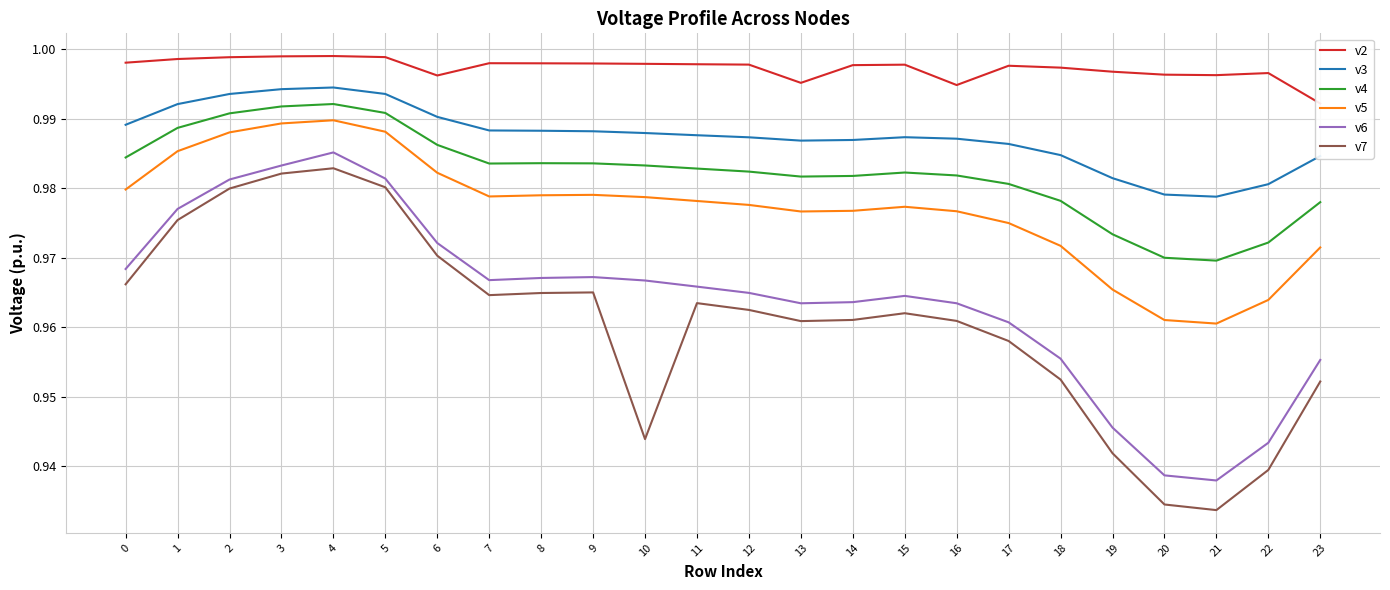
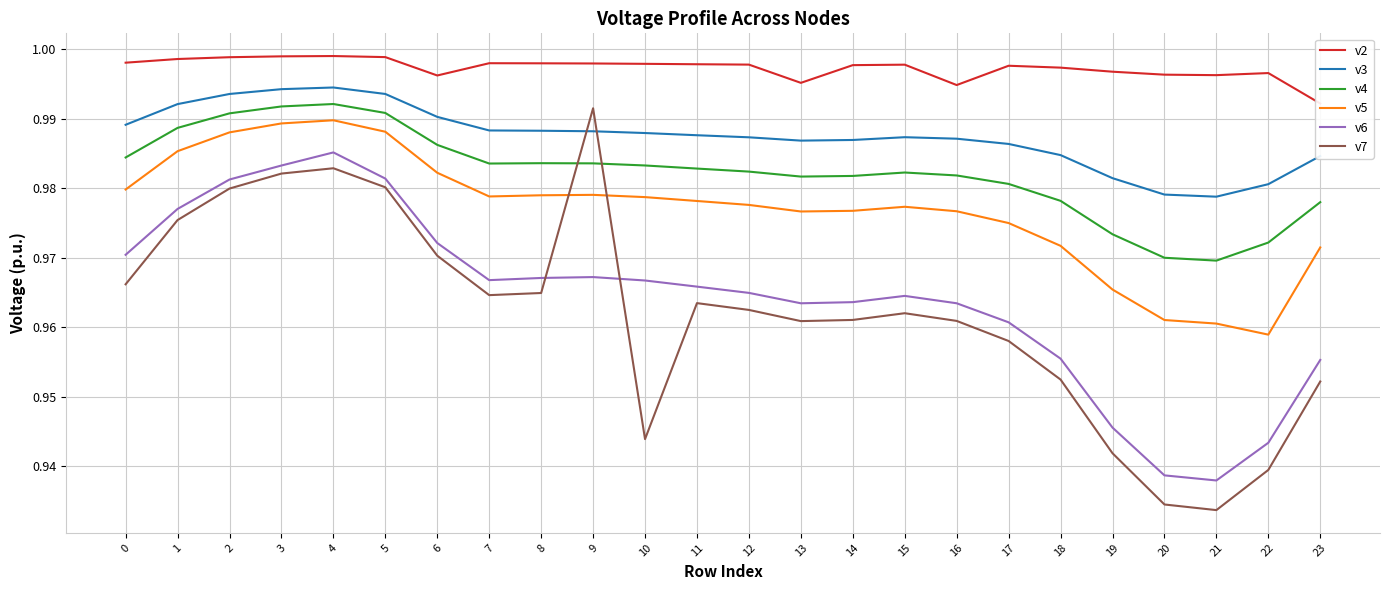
v6, 0: 0.968 -> 0.970
v7, 9: 0.965 -> 0.992
v5, 22: 0.964 -> 0.959
